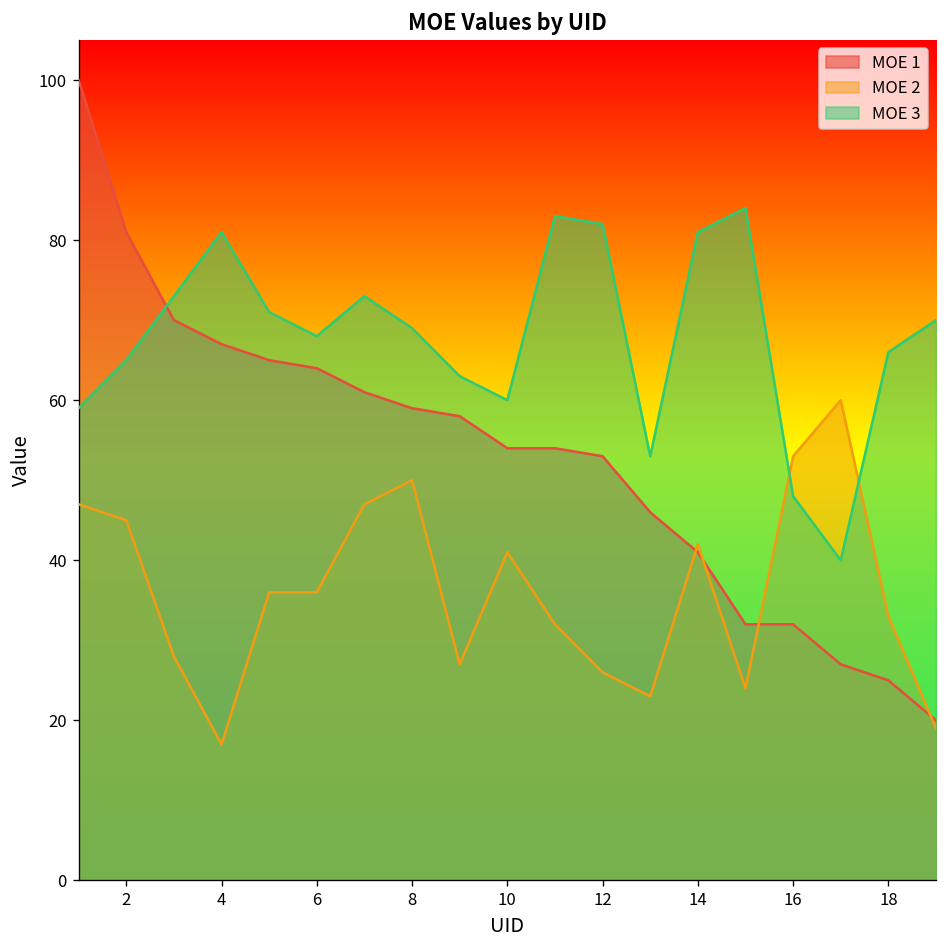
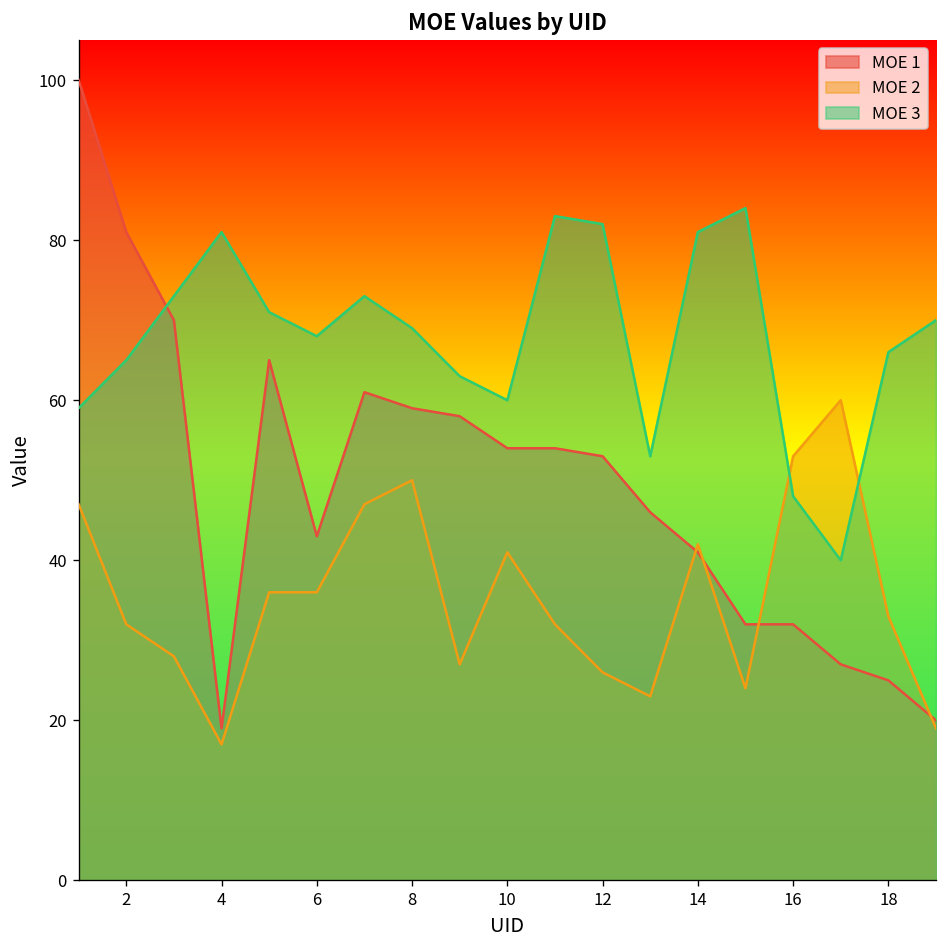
MOE 2, 2: 45 -> 32
MOE 1, 4: 67 -> 19
MOE 1, 6: 64 -> 43
